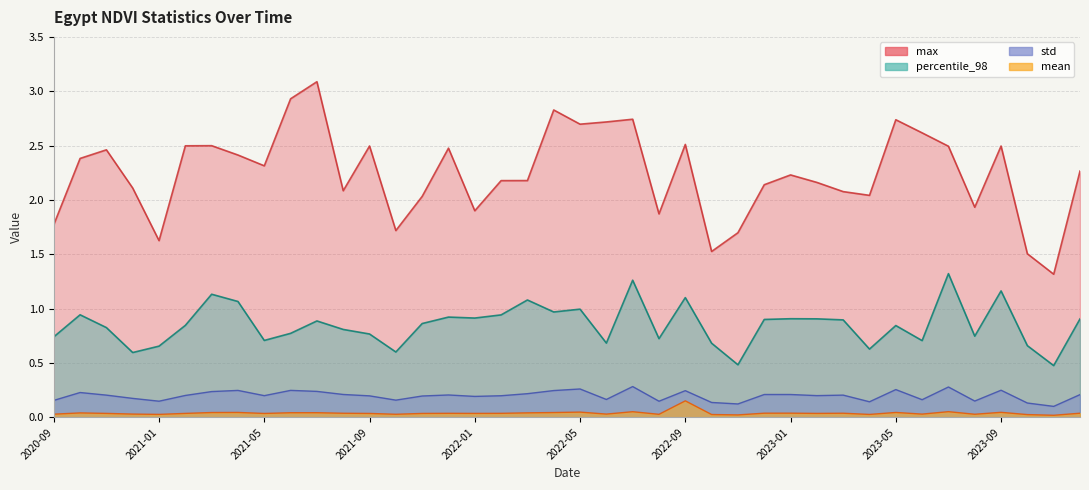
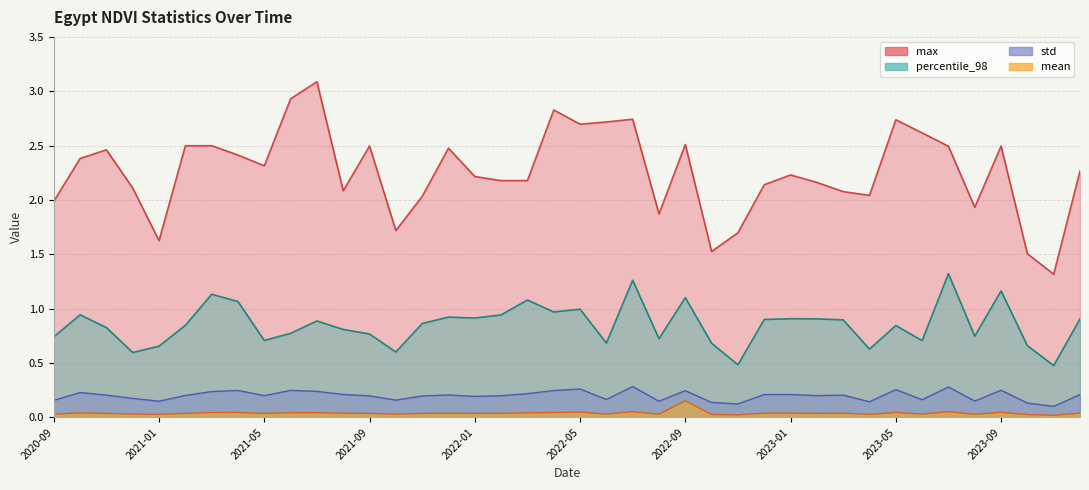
max, 2020-09: 1.77 -> 1.99
max, 2022-01: 1.90 -> 2.22
